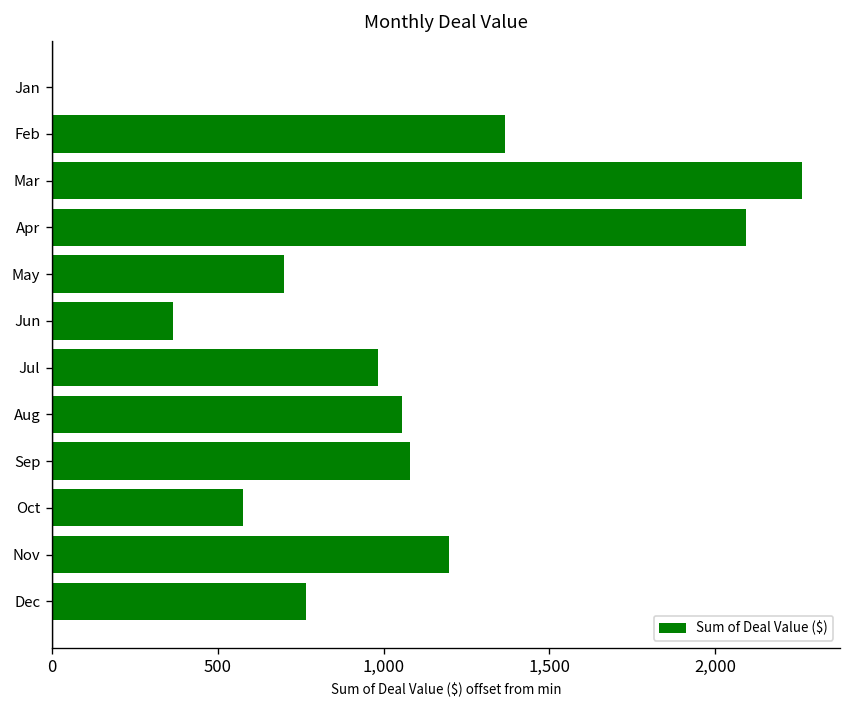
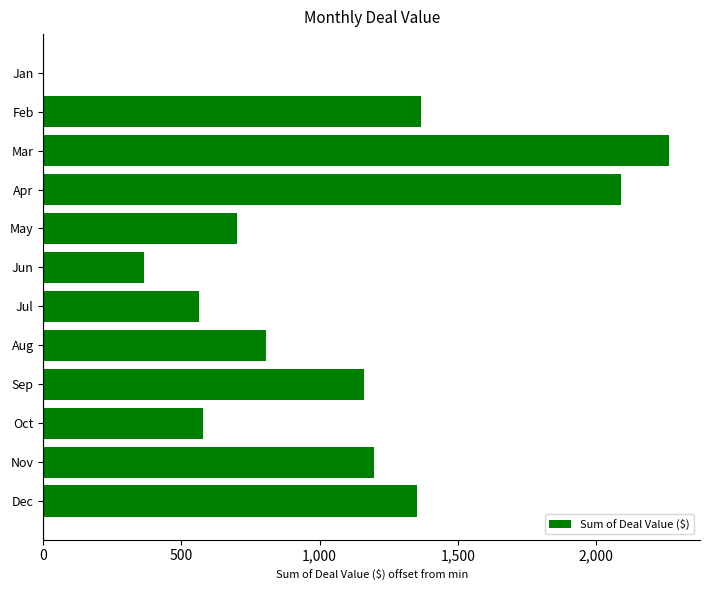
Jul: 980 -> 560
Aug: 1,060 -> 800
Sep: 1,080 -> 1,160
Dec: 770 -> 1,350
